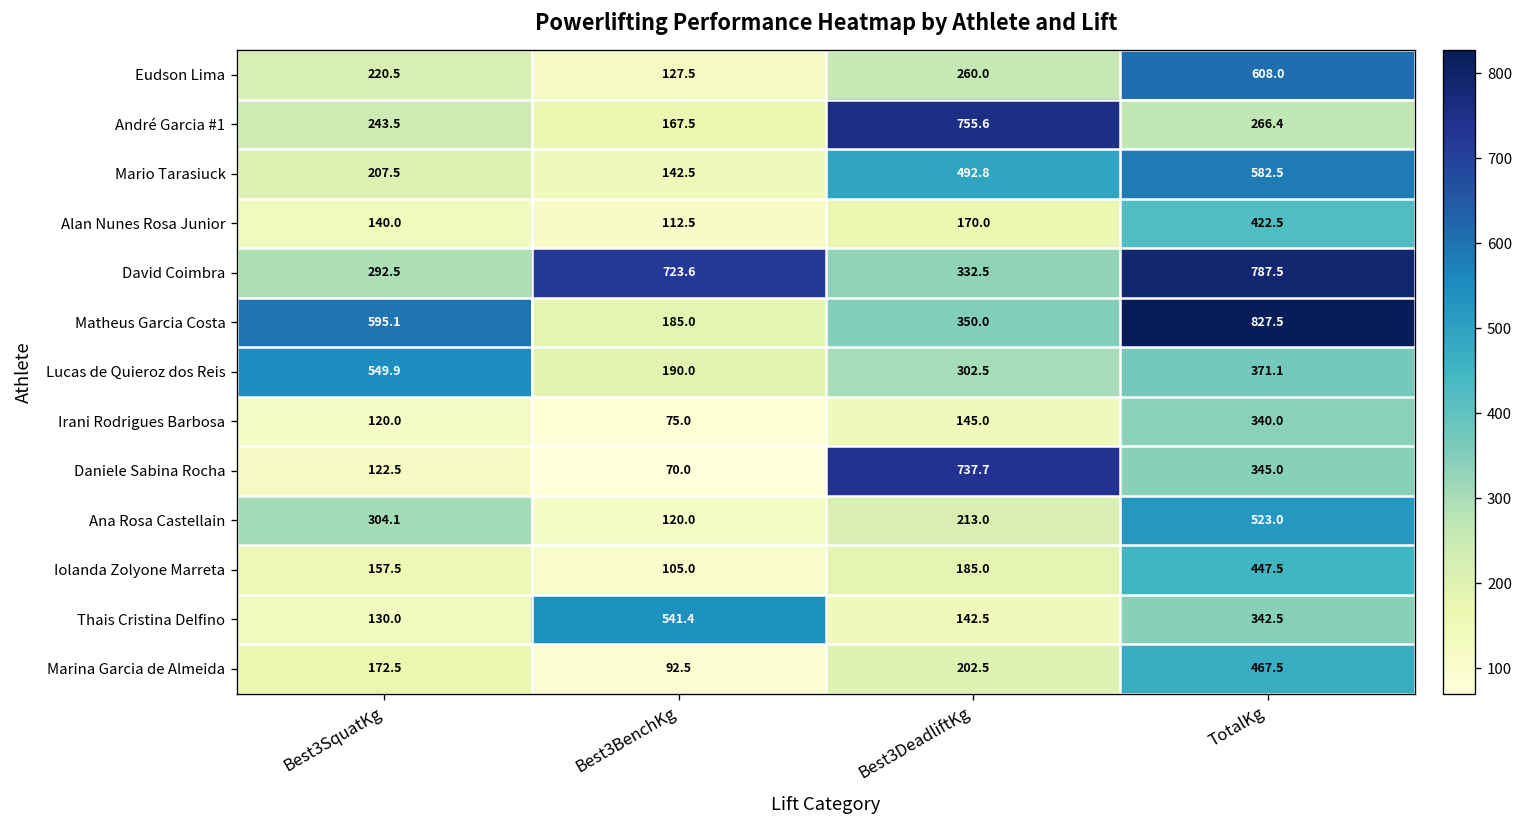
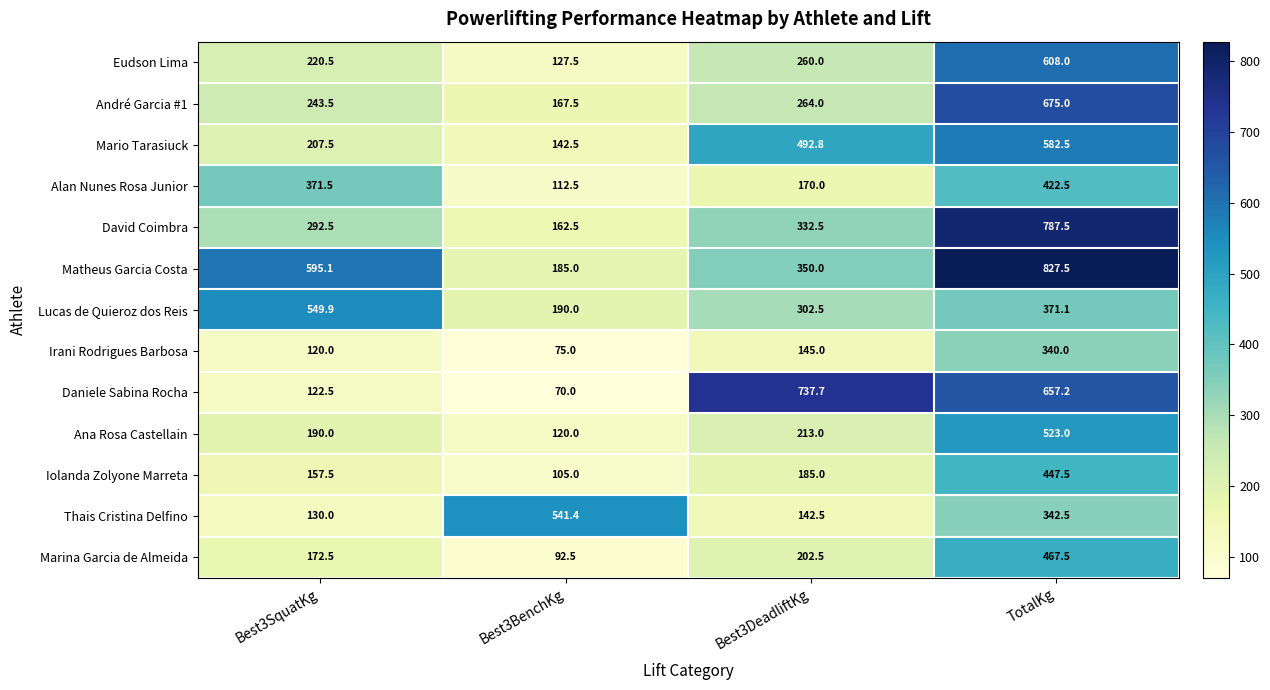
André Garcia #1, Best3DeadliftKg: 755.6 -> 264.0
André Garcia #1, TotalKg: 266.4 -> 675.0
Alan Nunes Rosa Junior, Best3SquatKg: 140.0 -> 371.5
David Coimbra, Best3BenchKg: 723.6 -> 162.5
Daniele Sabina Rocha, TotalKg: 345.0 -> 657.2
Ana Rosa Castellain, Best3SquatKg: 304.1 -> 190.0
